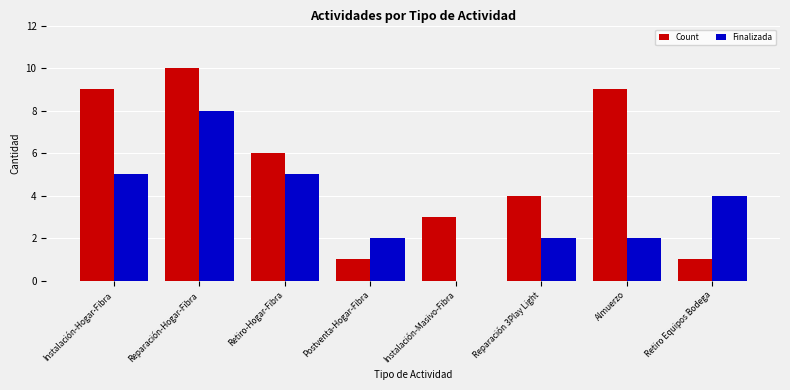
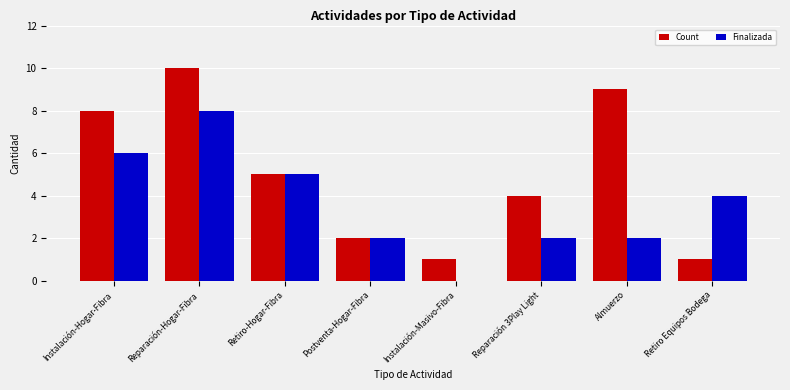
Count, Instalación-Hogar-Fibra: 9 -> 8
Finalizada, Instalación-Hogar-Fibra: 5 -> 6
Count, Retiro-Hogar-Fibra: 6 -> 5
Count, Postventa-Hogar-Fibra: 1 -> 2
Count, Instalación-Masivo-Fibra: 3 -> 1
